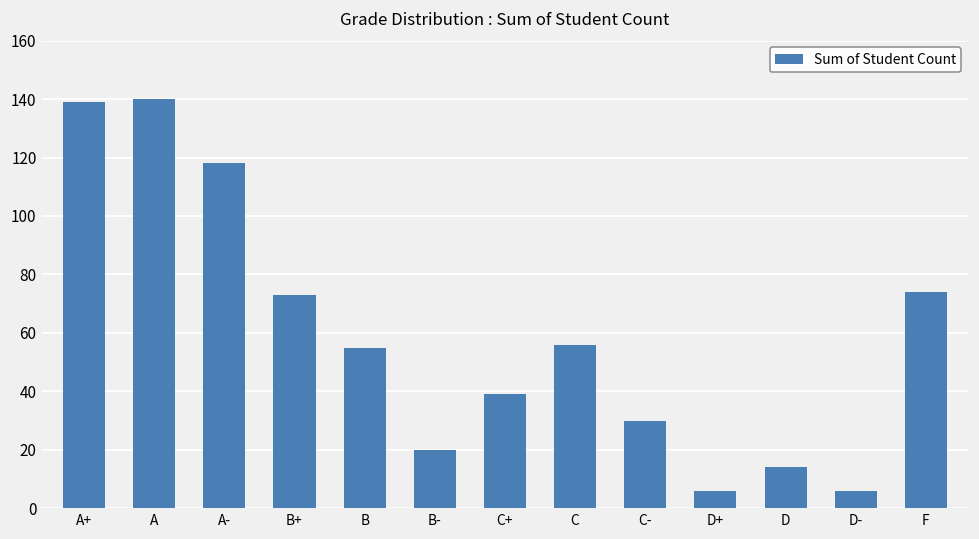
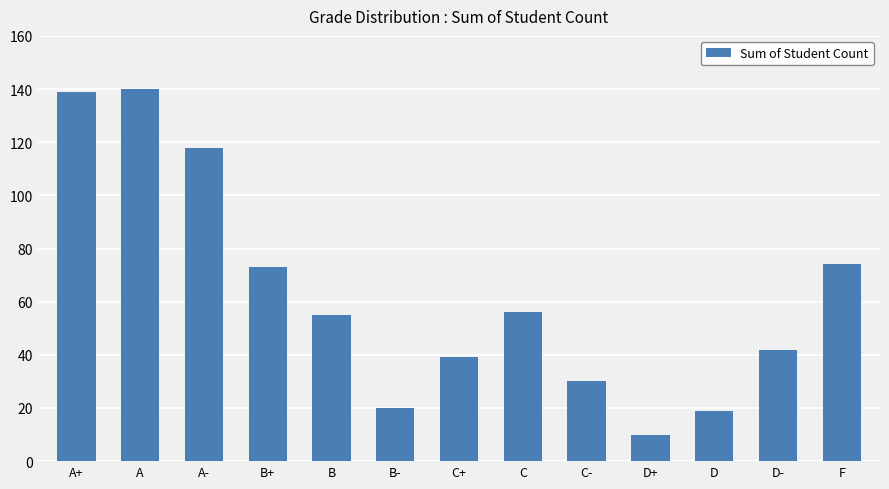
D+: 6 -> 10
D: 14 -> 19
D-: 6 -> 42
